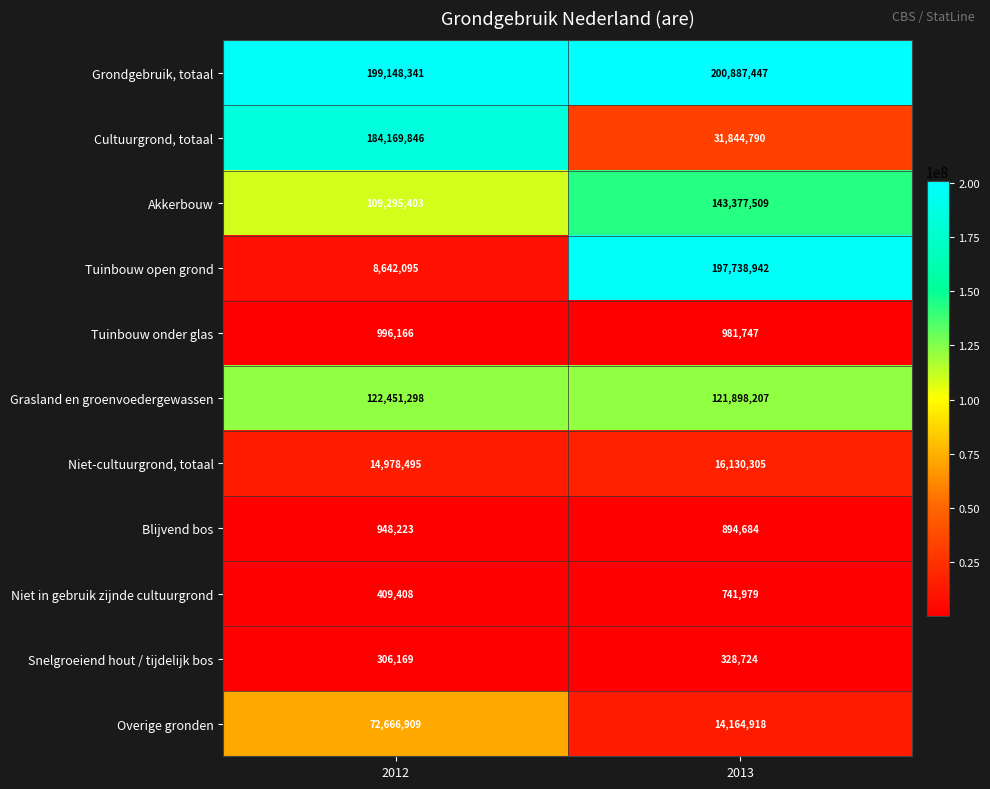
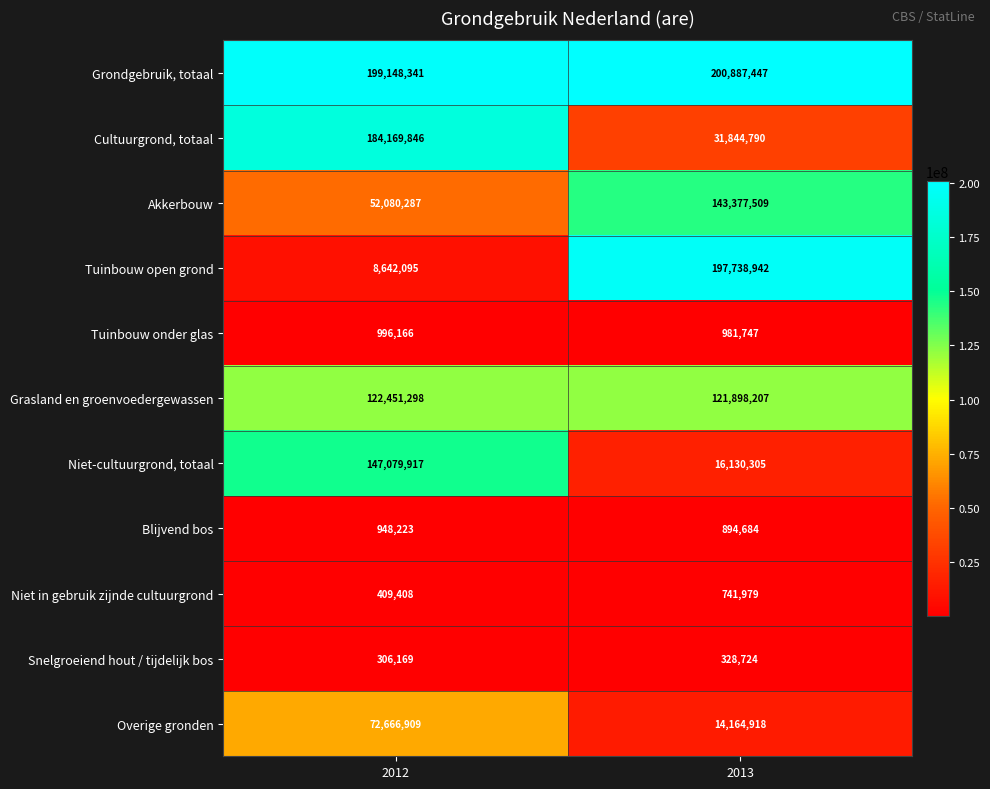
Akkerbouw, 2012: 109,295,403 -> 52,080,287
Niet-cultuurgrond, totaal, 2012: 14,978,495 -> 147,079,917
